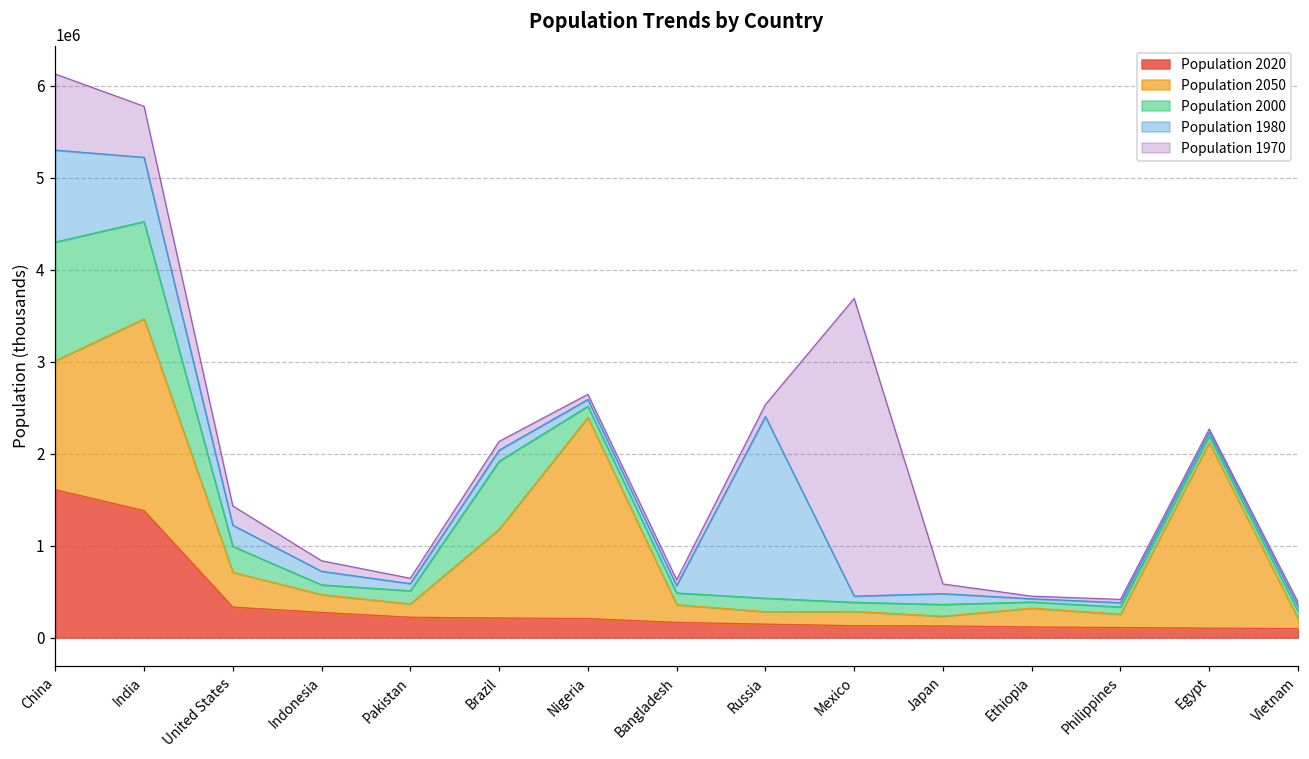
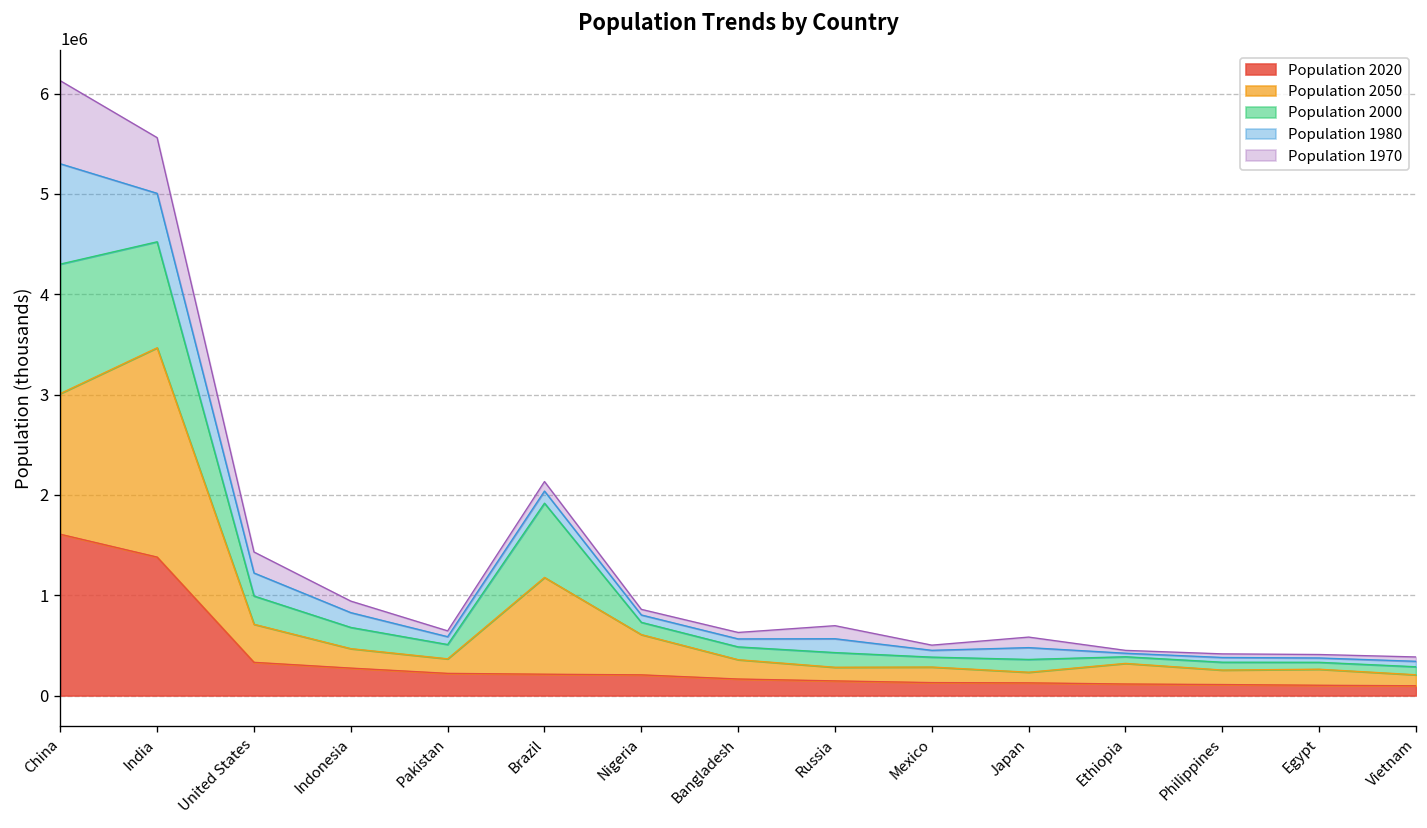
Population 1980, India: 700000 -> 500000
Population 2000, Indonesia: 100000 -> 200000
Population 2050, Nigeria: 2200000 -> 400000
Population 1980, Russia: 2000000 -> 100000
Population 1970, Mexico: 3200000 -> 100000
Population 2050, Egypt: 2000000 -> 200000
